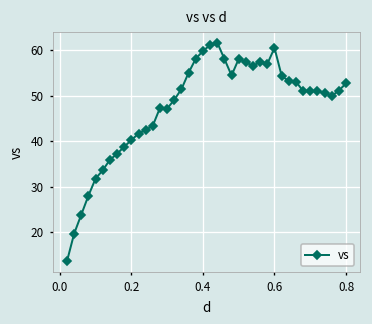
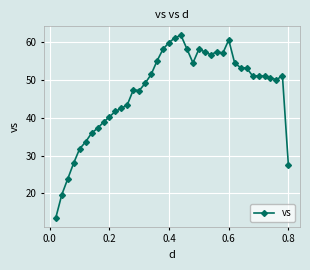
0.8: 53 -> 28
